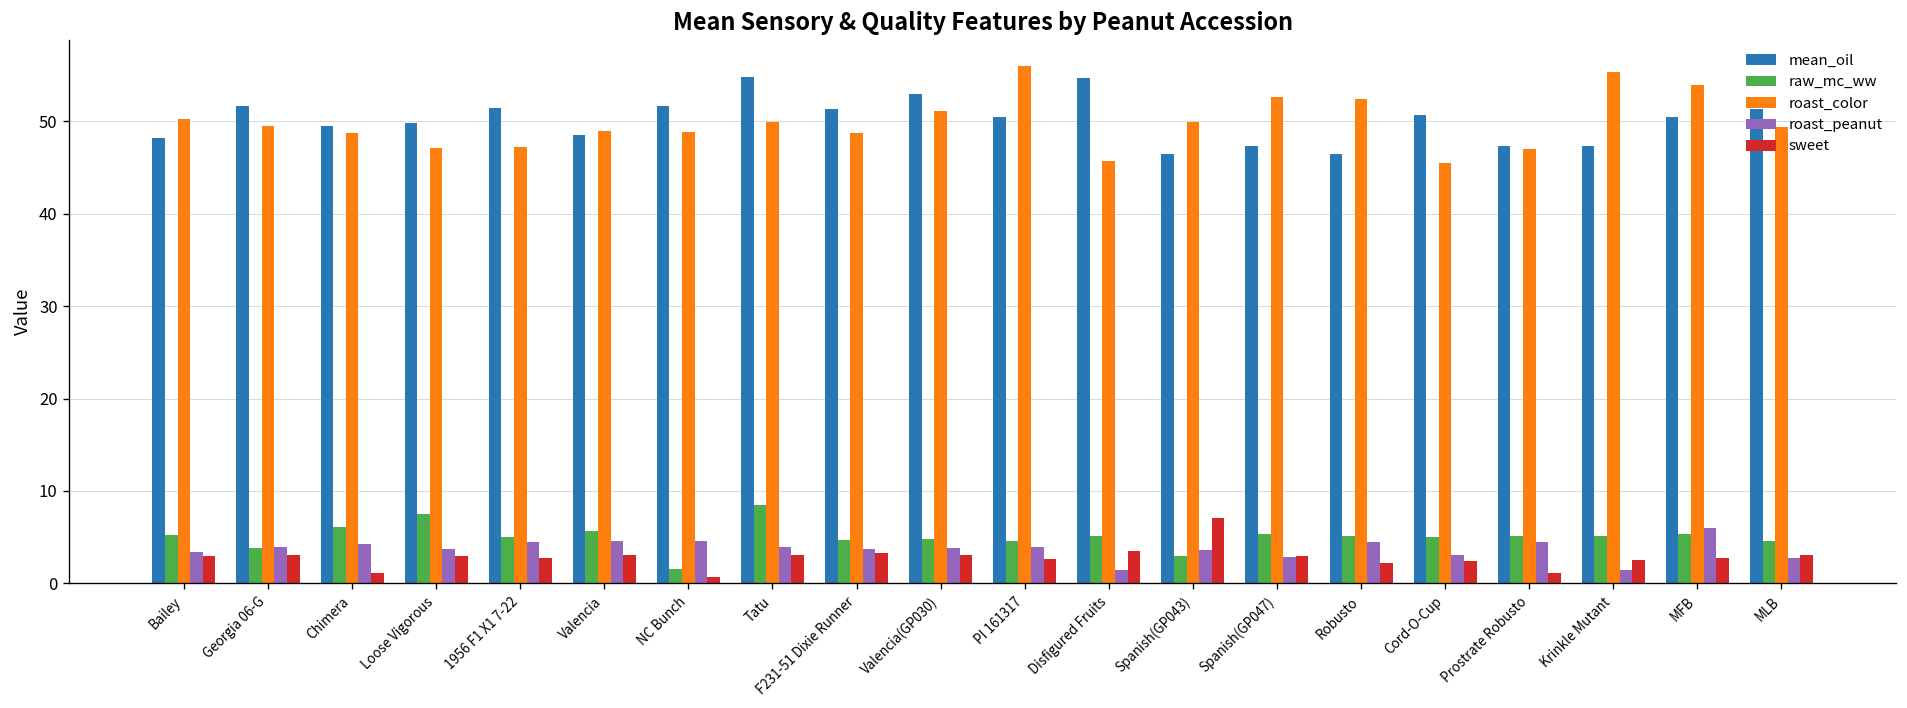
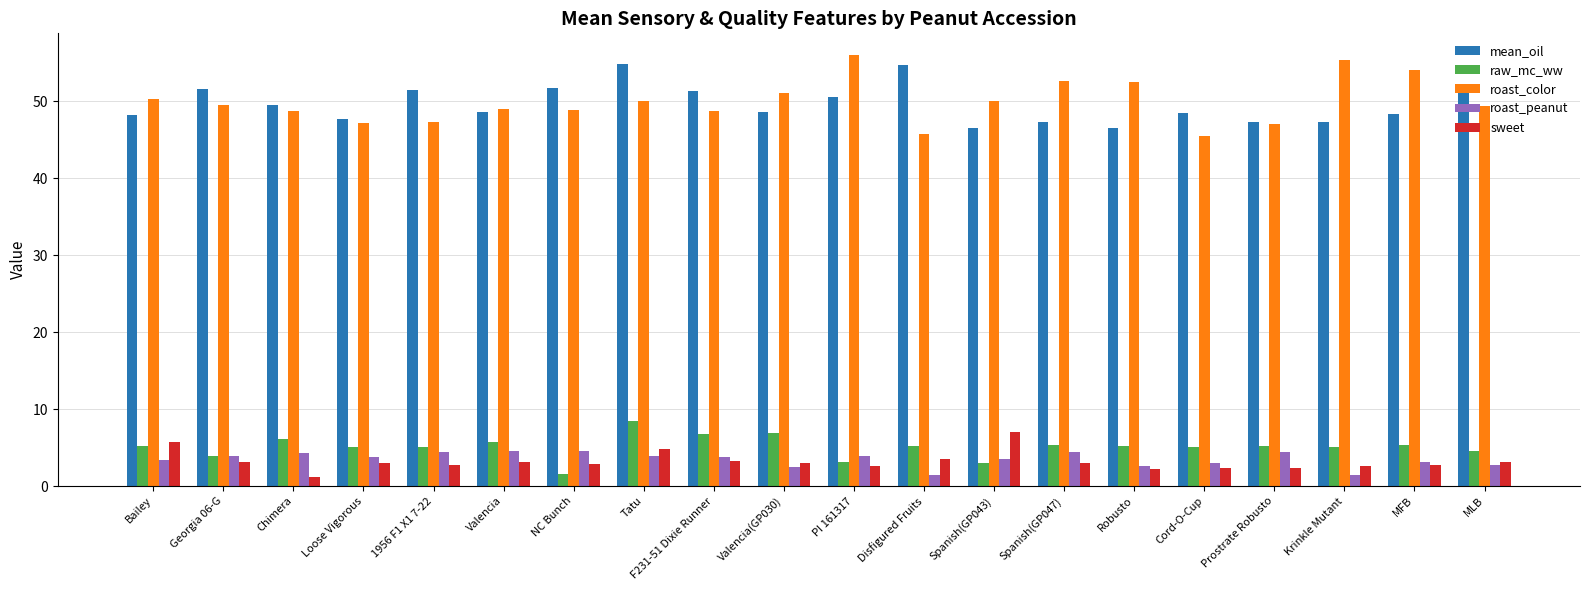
sweet, Bailey: 3 -> 6
mean_oil, Loose Vigorous: 50 -> 48
raw_mc_ww, Loose Vigorous: 7 -> 5
sweet, NC Bunch: 1 -> 3
sweet, Tatu: 3 -> 5
raw_mc_ww, F231-51 Dixie Runner: 5 -> 7
mean_oil, Valencia(GP030): 53 -> 49
raw_mc_ww, Valencia(GP030): 5 -> 7
roast_peanut, Valencia(GP030): 4 -> 2
raw_mc_ww, PI 161317: 5 -> 3
roast_peanut, Spanish(GP047): 3 -> 4
roast_peanut, Robusto: 5 -> 3
mean_oil, Cord-O-Cup: 51 -> 48
sweet, Prostrate Robusto: 1 -> 2
mean_oil, MFB: 50 -> 48
roast_peanut, MFB: 6 -> 3
